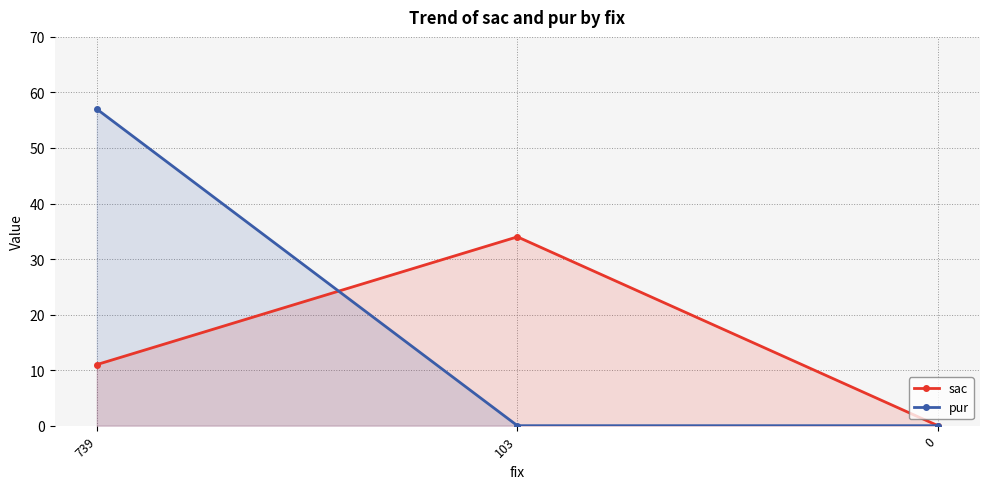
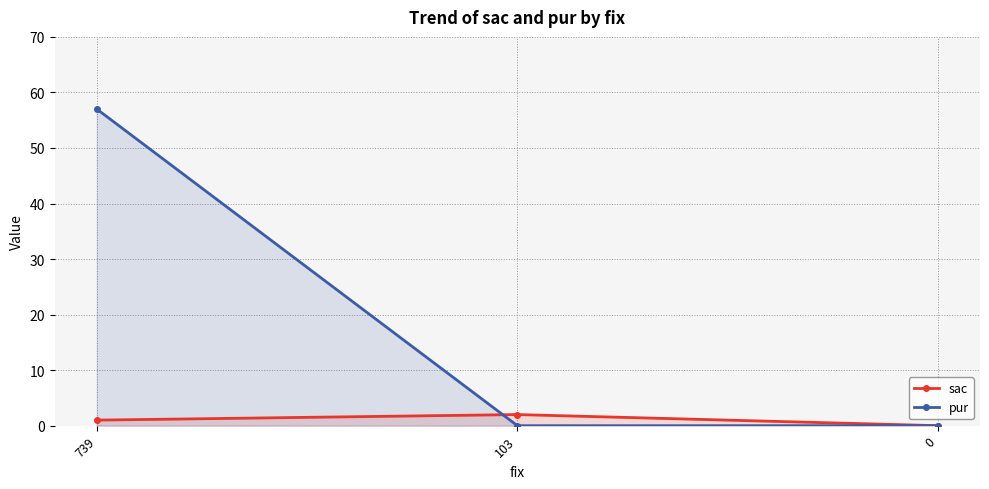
sac, 739: 11 -> 1
sac, 103: 34 -> 2
